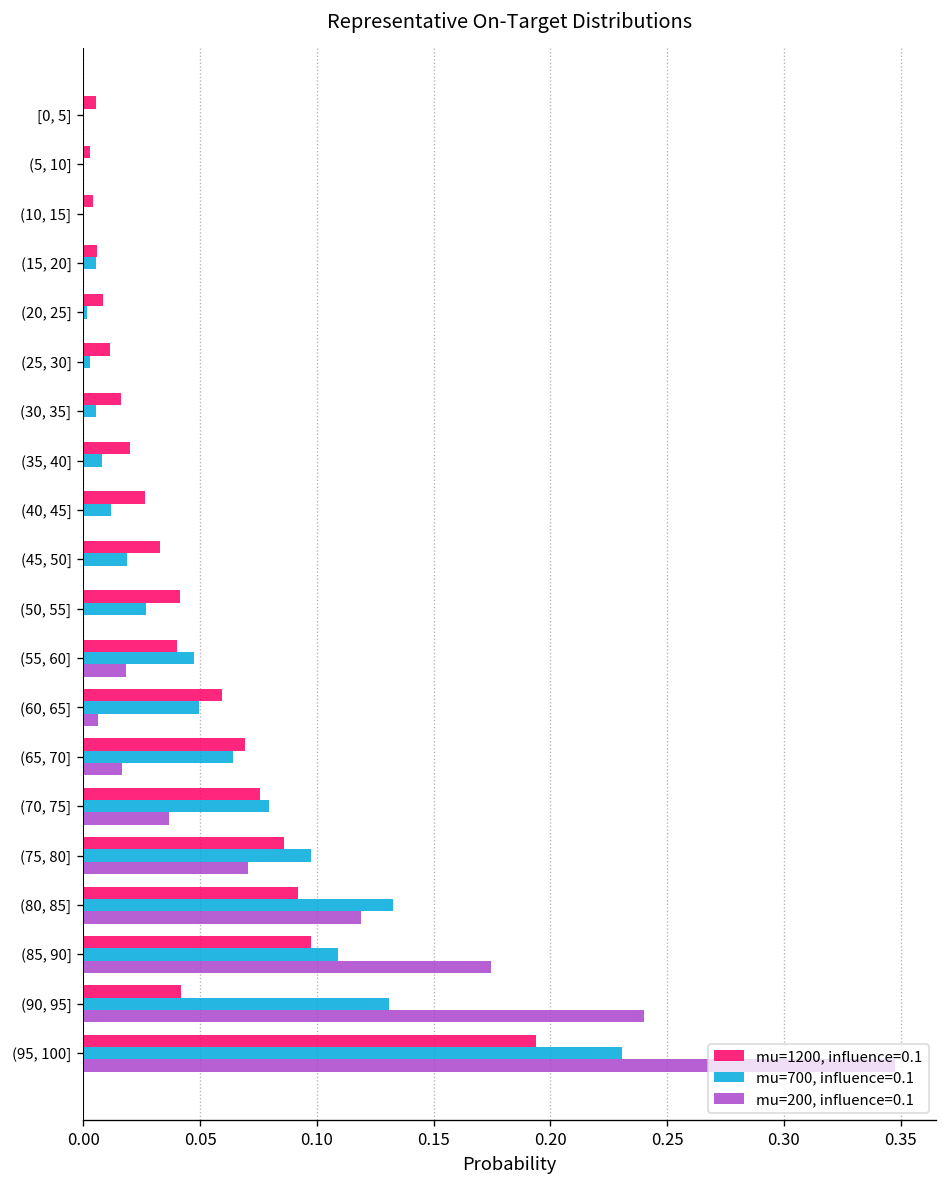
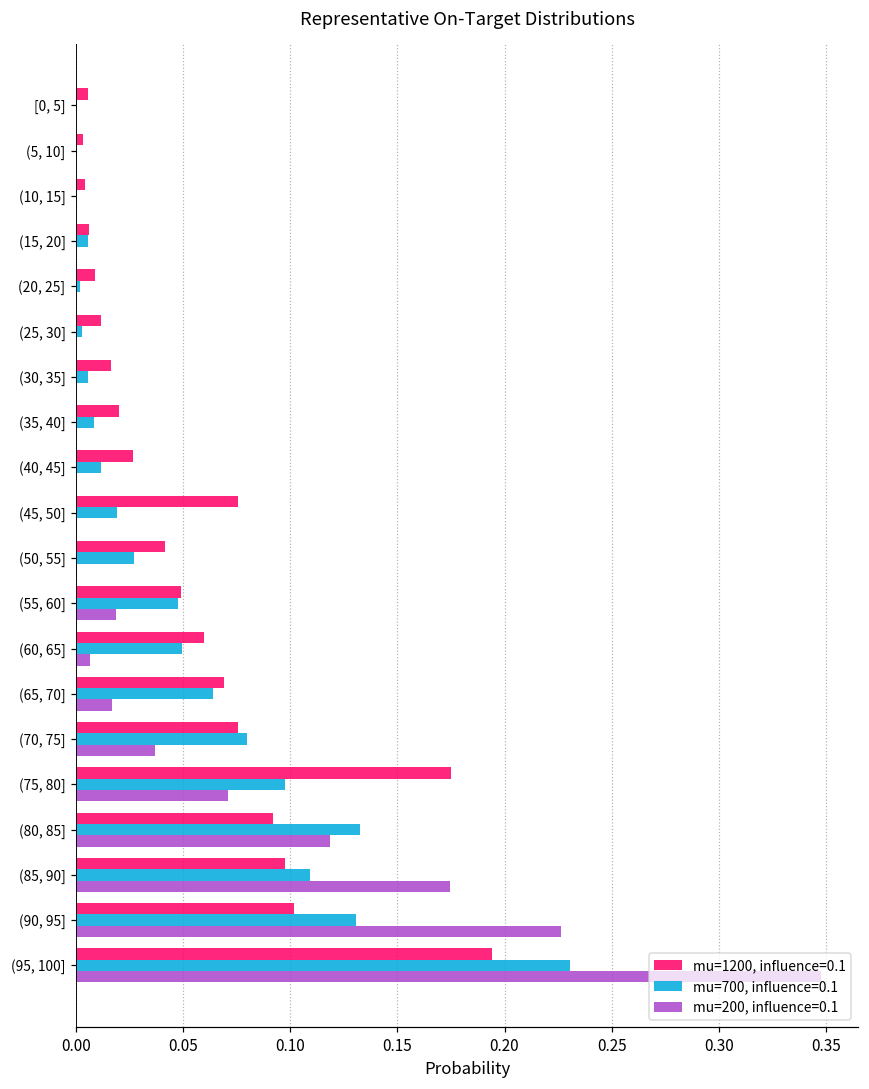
mu=1200, influence=0.1, (45, 50]: 0.033 -> 0.075
mu=1200, influence=0.1, (55, 60]: 0.040 -> 0.049
mu=1200, influence=0.1, (75, 80]: 0.086 -> 0.175
mu=1200, influence=0.1, (90, 95]: 0.042 -> 0.102
mu=200, influence=0.1, (90, 95]: 0.240 -> 0.226
